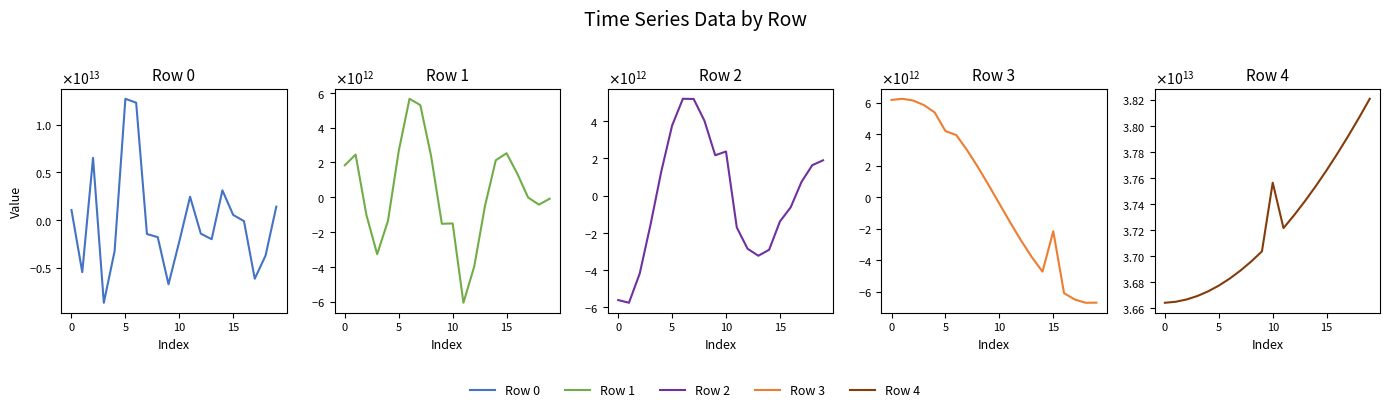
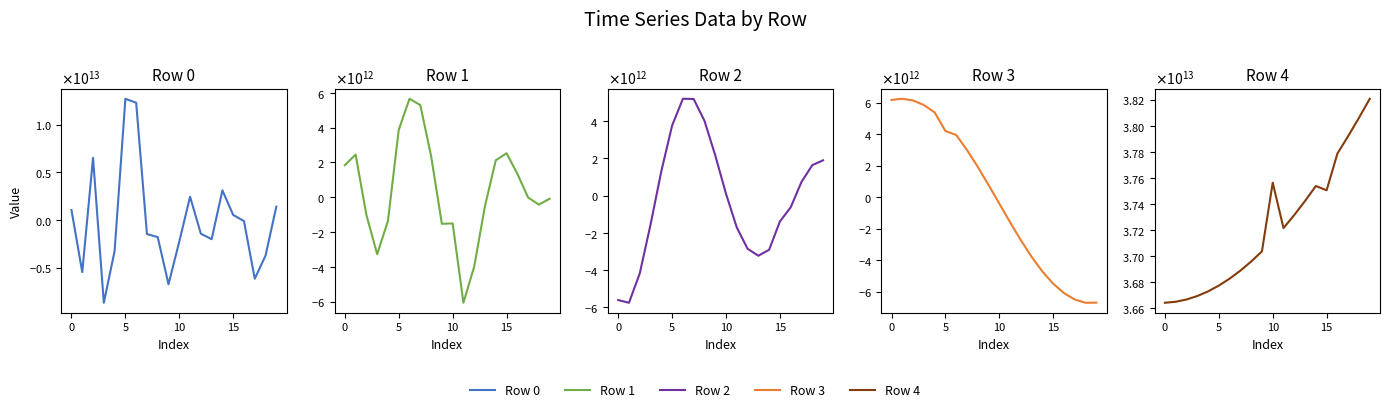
Row 1, 5: 2700000000000 -> 3900000000000
Row 2, 10: 2400000000000 -> 100000000000
Row 3, 15: -2200000000000 -> -5500000000000
Row 4, 15: 37660000000000 -> 37510000000000
